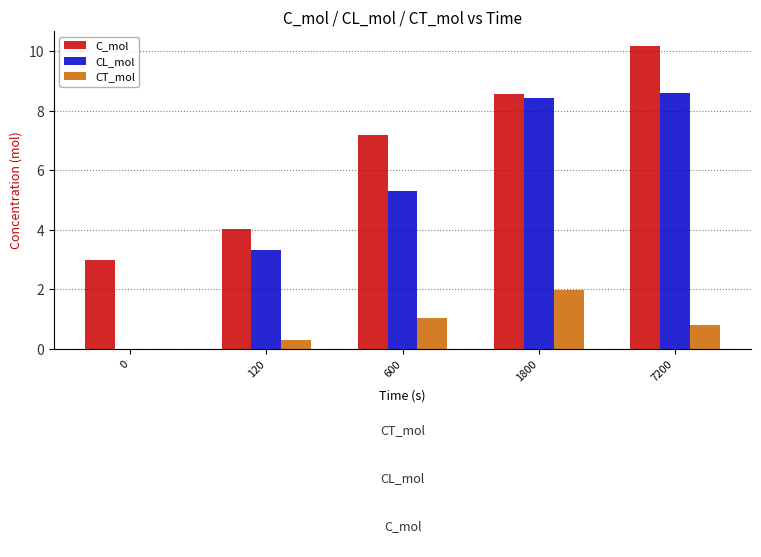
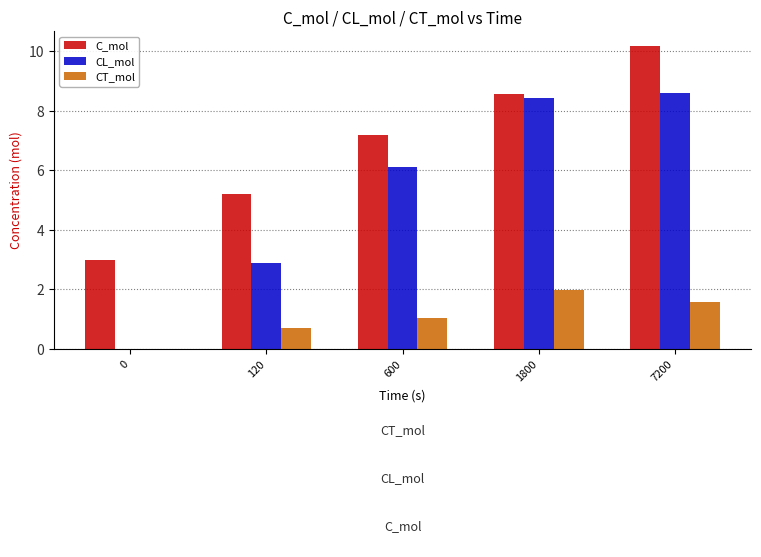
C_mol, 120: 4.0 -> 5.2
CL_mol, 120: 3.3 -> 2.9
CT_mol, 120: 0.3 -> 0.7
CL_mol, 600: 5.3 -> 6.1
CT_mol, 7200: 0.8 -> 1.6
